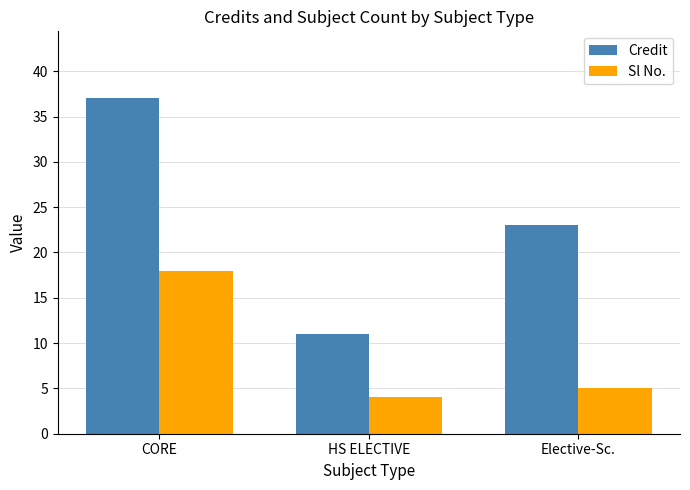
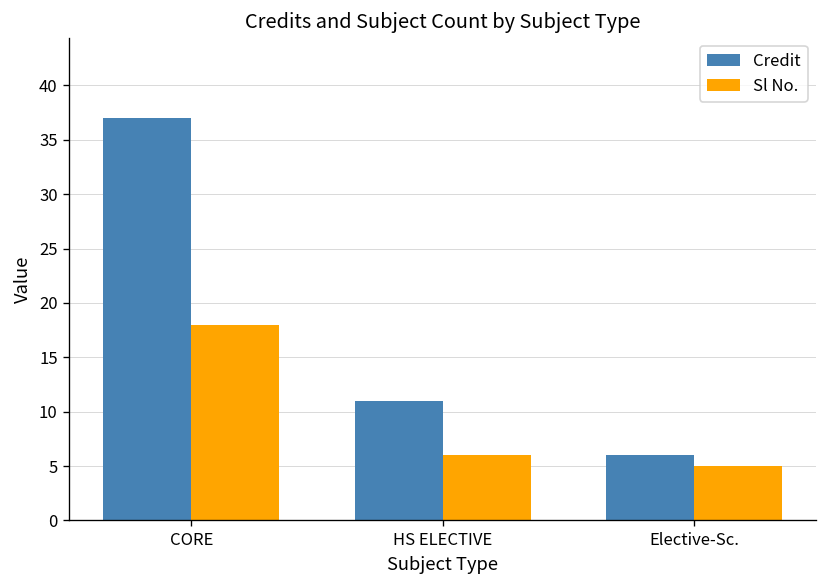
Sl No., HS ELECTIVE: 4 -> 6
Credit, Elective-Sc.: 23 -> 6
